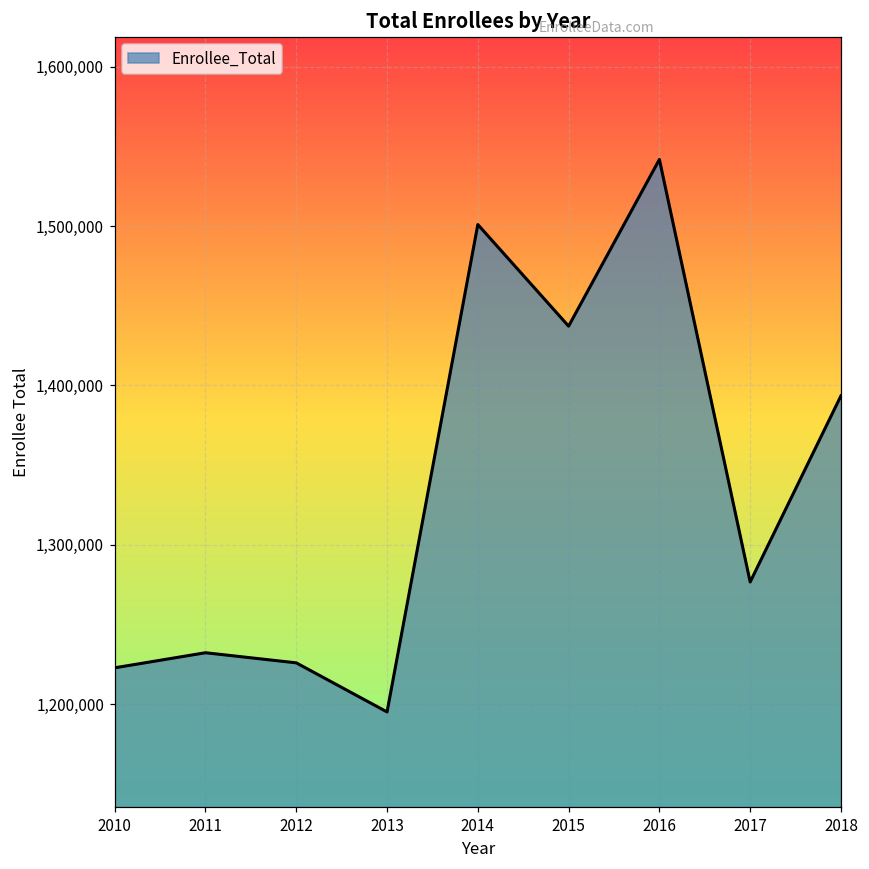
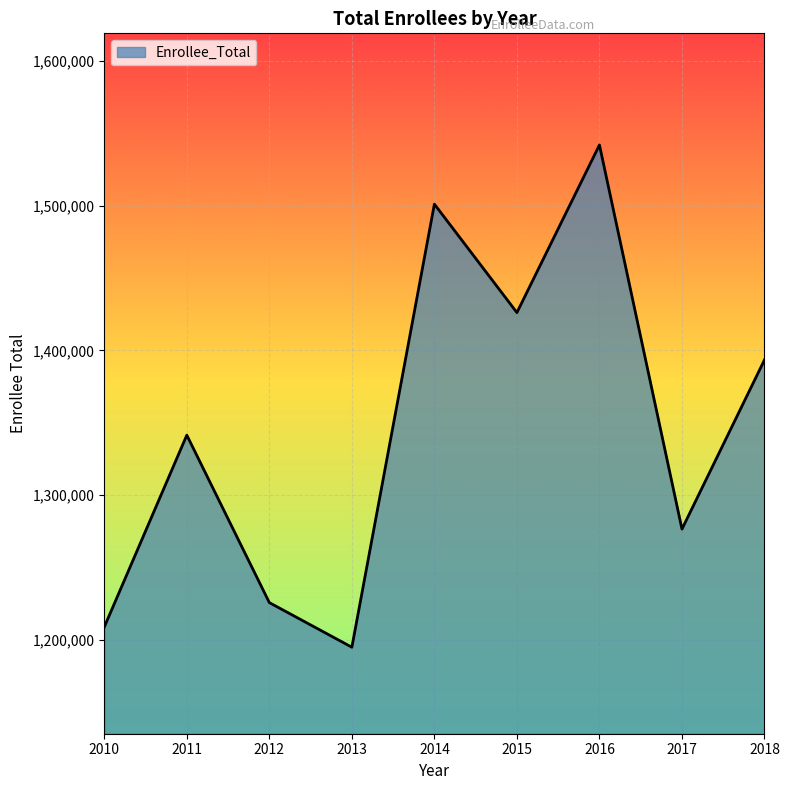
2010: 1,223,000 -> 1,209,000
2011: 1,232,000 -> 1,341,000
2015: 1,437,000 -> 1,426,000
